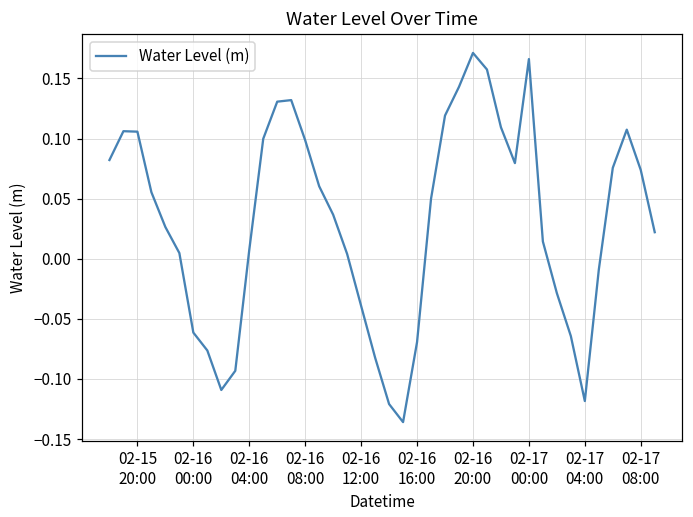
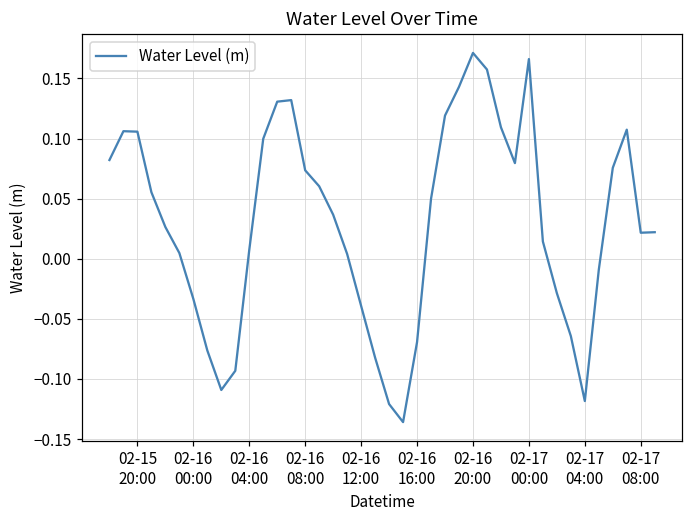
02-16 00:00: -0.061 -> -0.033
02-16 08:00: 0.099 -> 0.074
02-17 08:00: 0.074 -> 0.022
